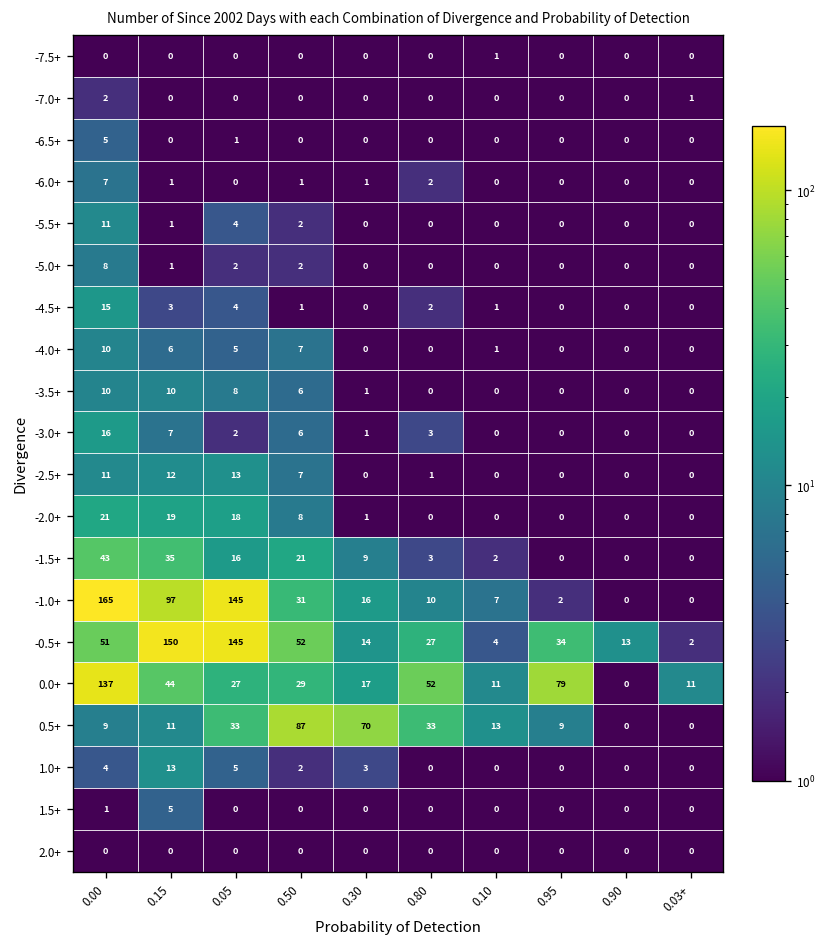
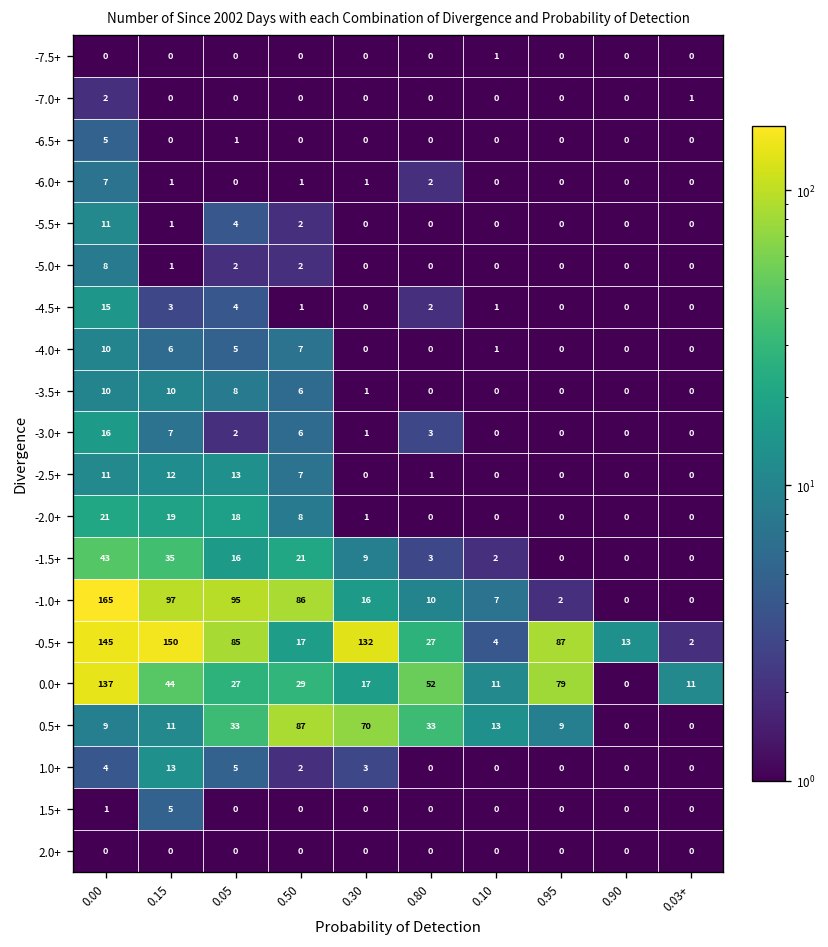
-1.0+, 0.05: 145 -> 95
-1.0+, 0.50: 31 -> 86
-0.5+, 0.00: 51 -> 145
-0.5+, 0.05: 145 -> 85
-0.5+, 0.50: 52 -> 17
-0.5+, 0.30: 14 -> 132
-0.5+, 0.95: 34 -> 87
